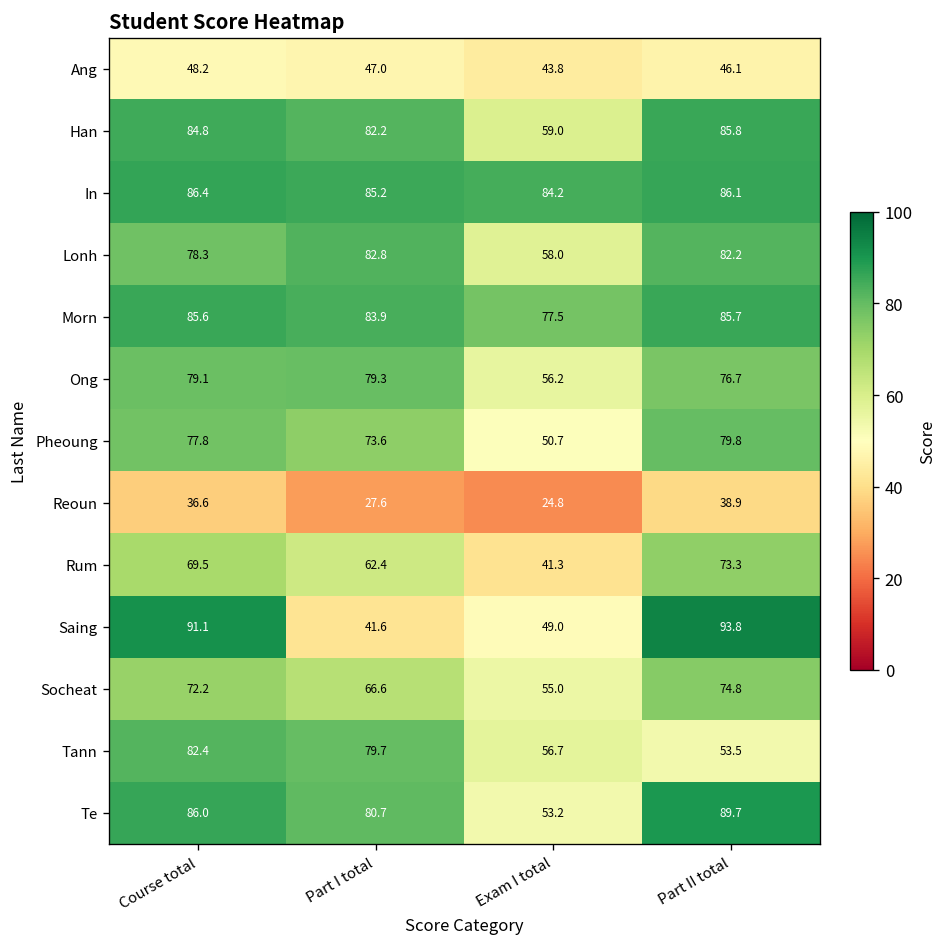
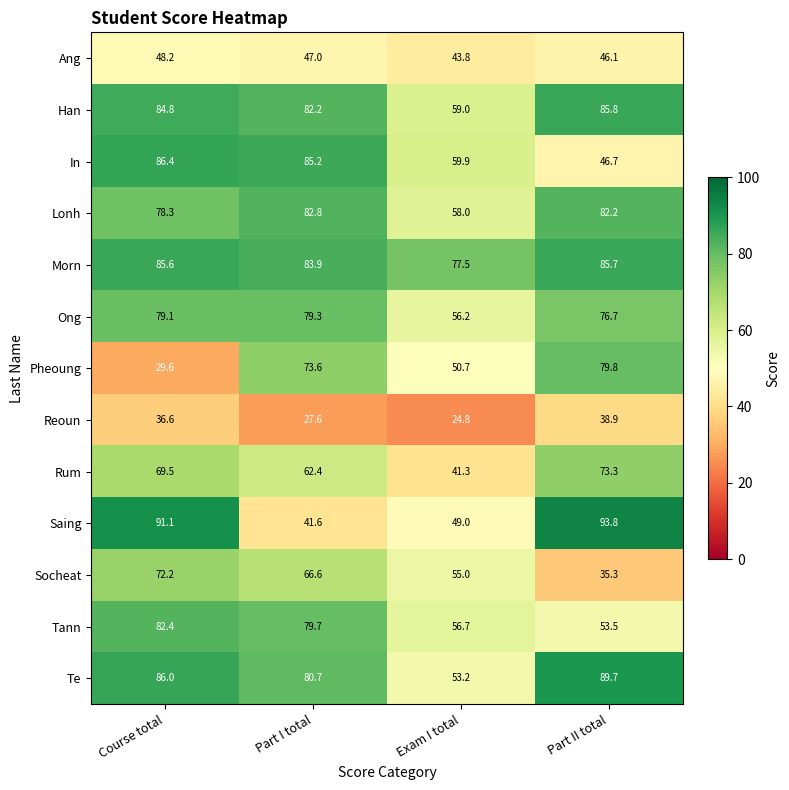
In, Exam I total: 84.2 -> 59.9
In, Part II total: 86.1 -> 46.7
Pheoung, Course total: 77.8 -> 29.6
Socheat, Part II total: 74.8 -> 35.3
